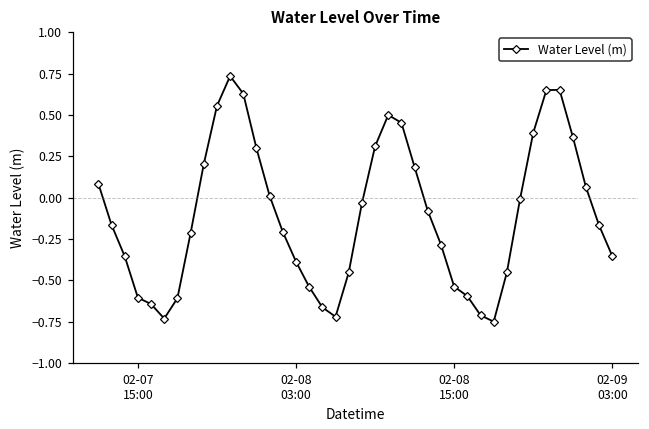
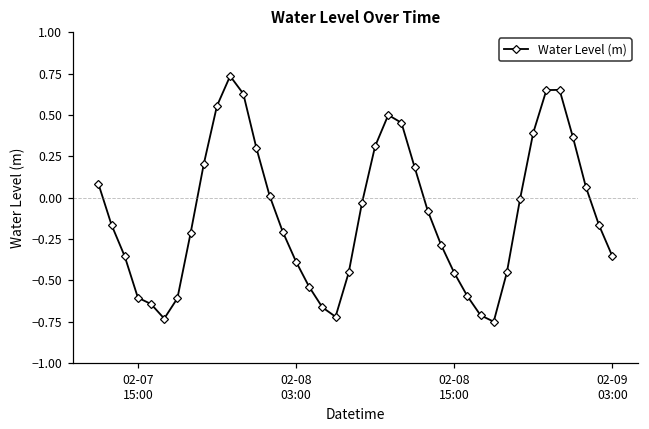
02-08 15:00: -0.54 -> -0.45
